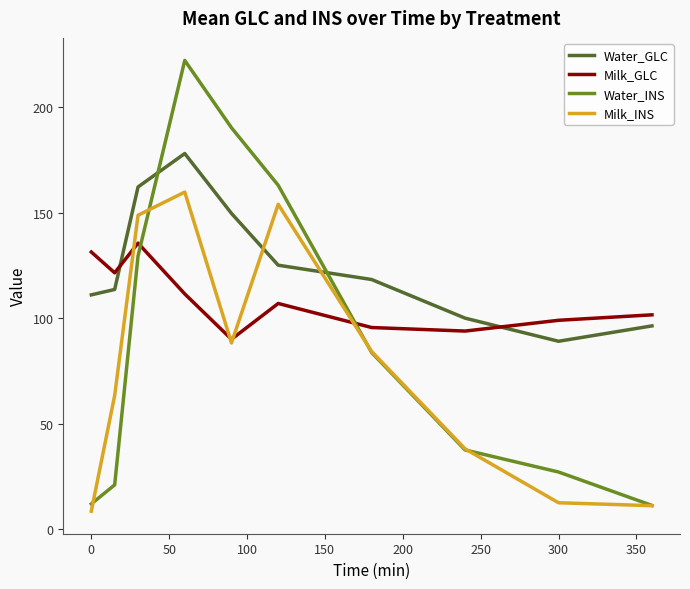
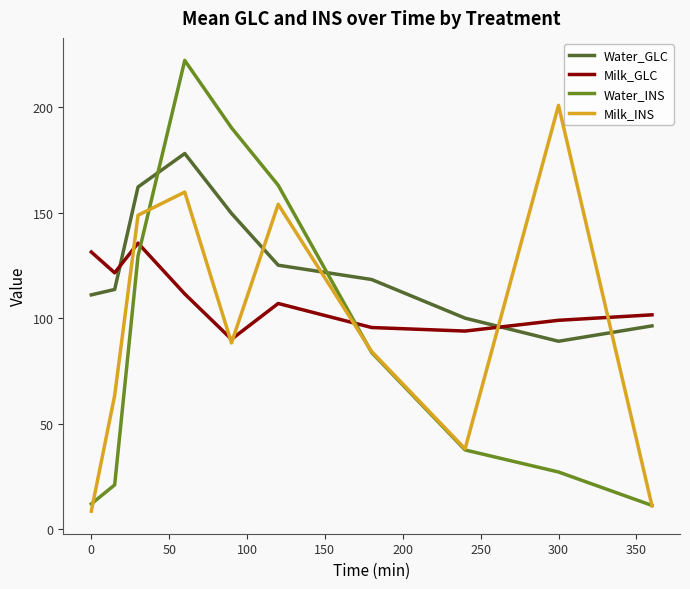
Milk_INS, 300: 12 -> 201
